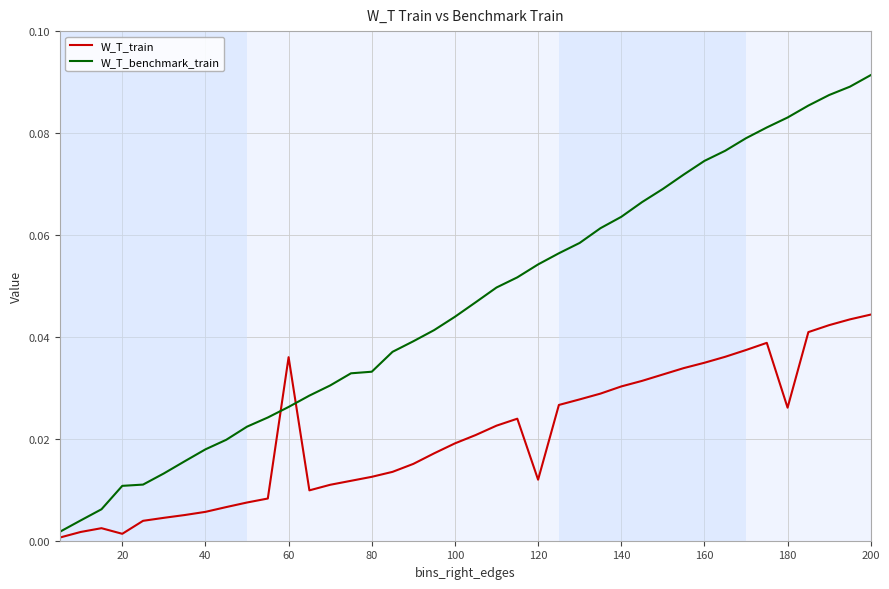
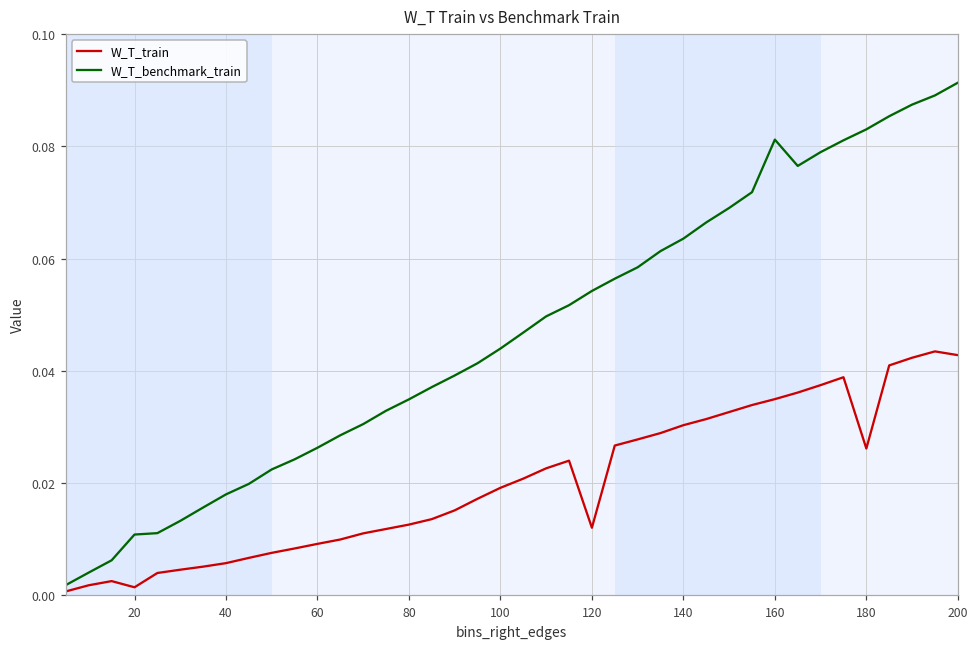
W_T_train, 60: 0.036 -> 0.009
W_T_benchmark_train, 80: 0.033 -> 0.035
W_T_benchmark_train, 160: 0.075 -> 0.081
W_T_train, 200: 0.044 -> 0.043
